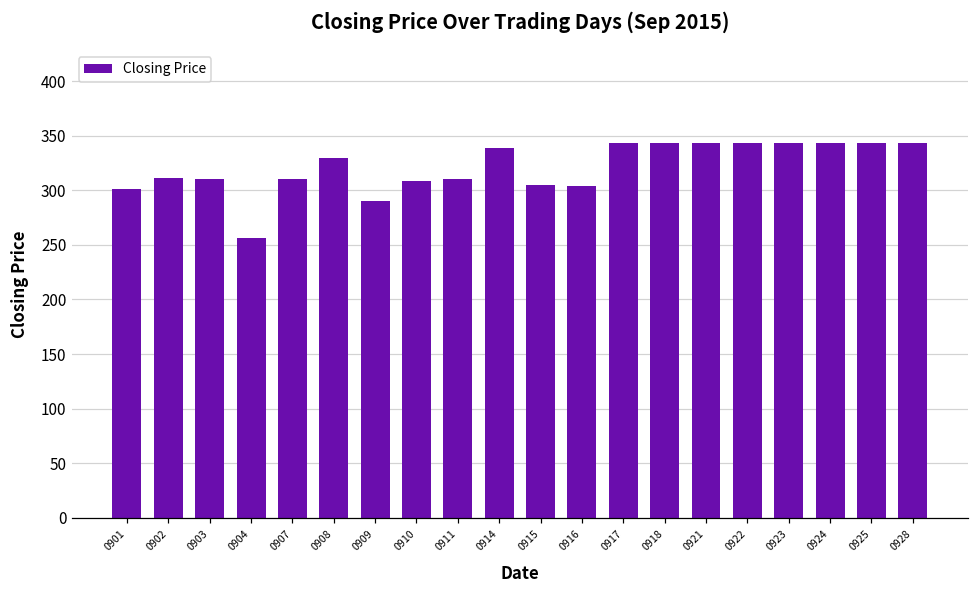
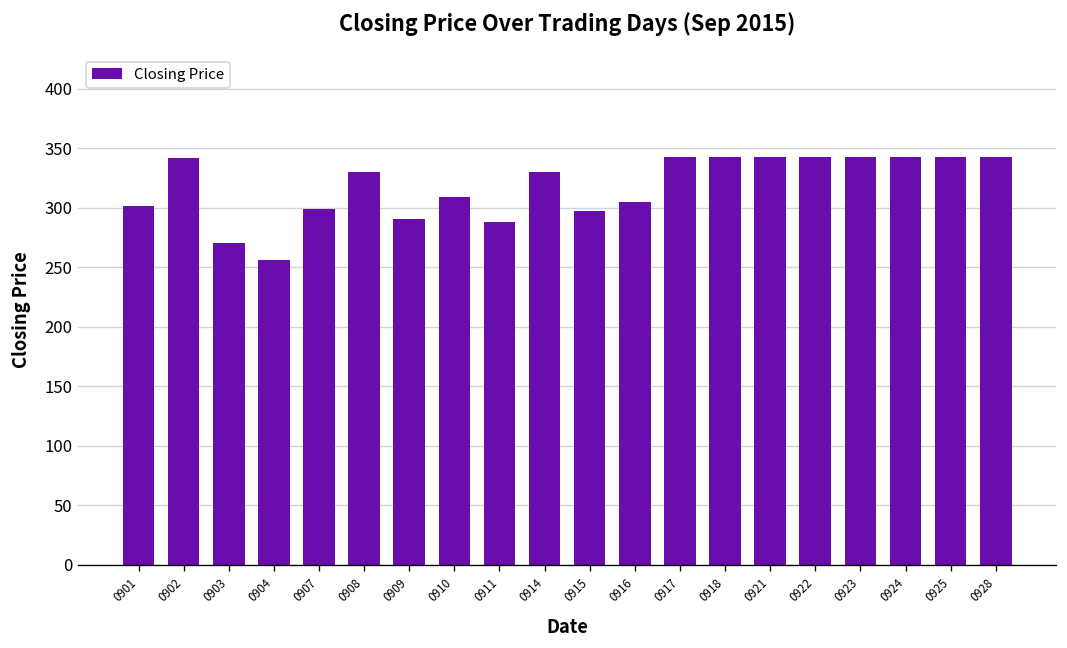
0902: 310 -> 340
0903: 310 -> 270
0907: 310 -> 300
0911: 310 -> 290
0914: 340 -> 330
0915: 310 -> 300
